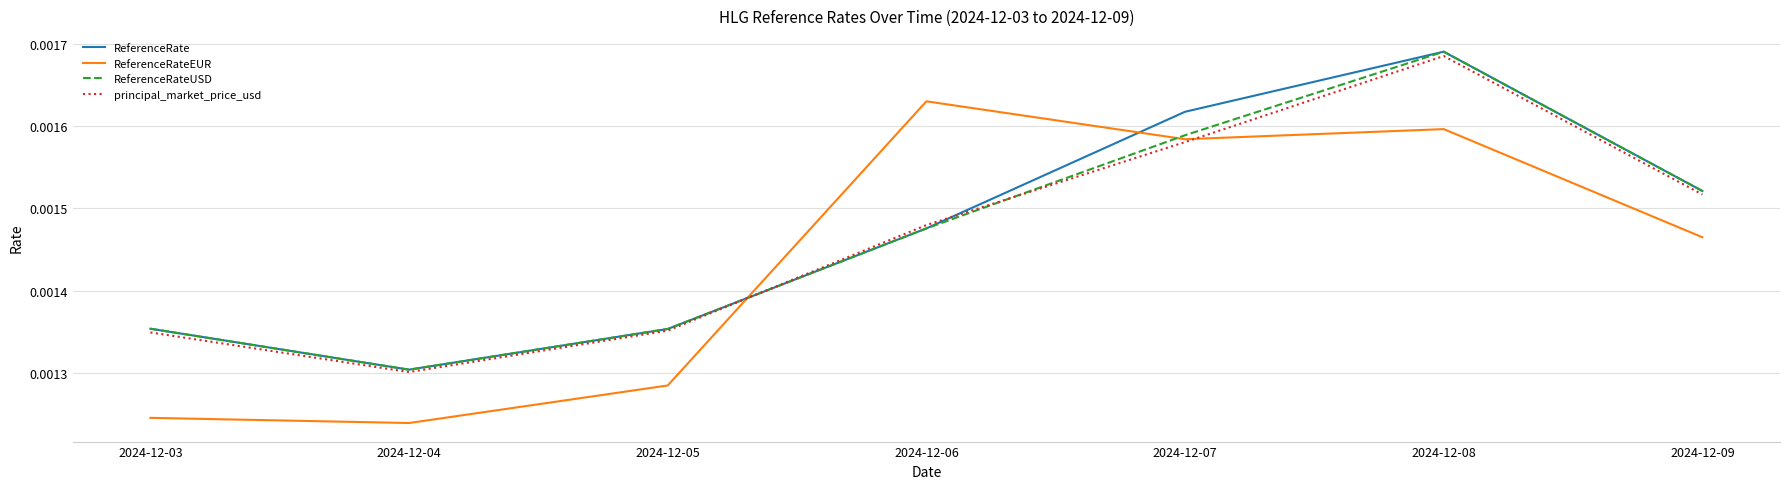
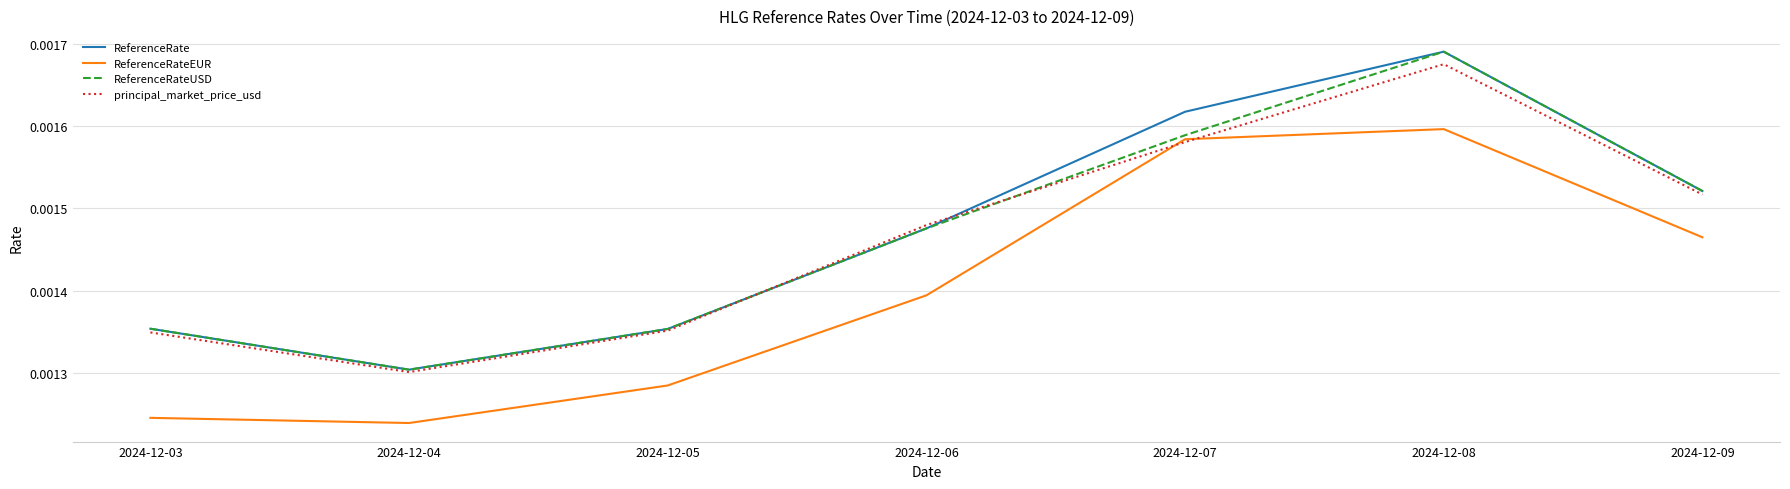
ReferenceRateEUR, 2024-12-06: 0.00163 -> 0.00139
principal_market_price_usd, 2024-12-08: 0.00169 -> 0.00168
